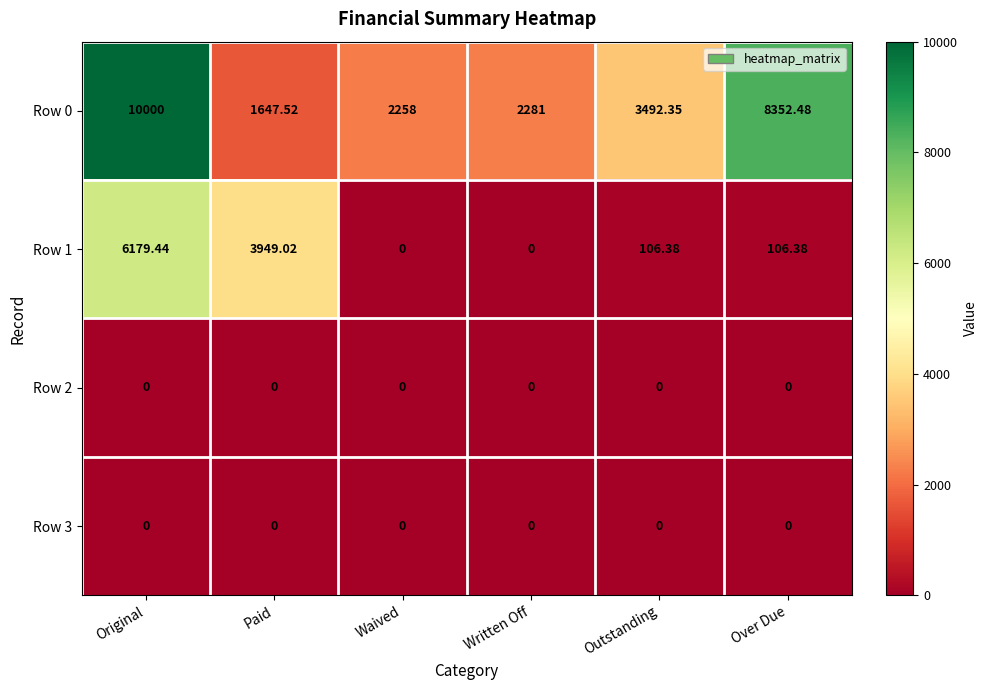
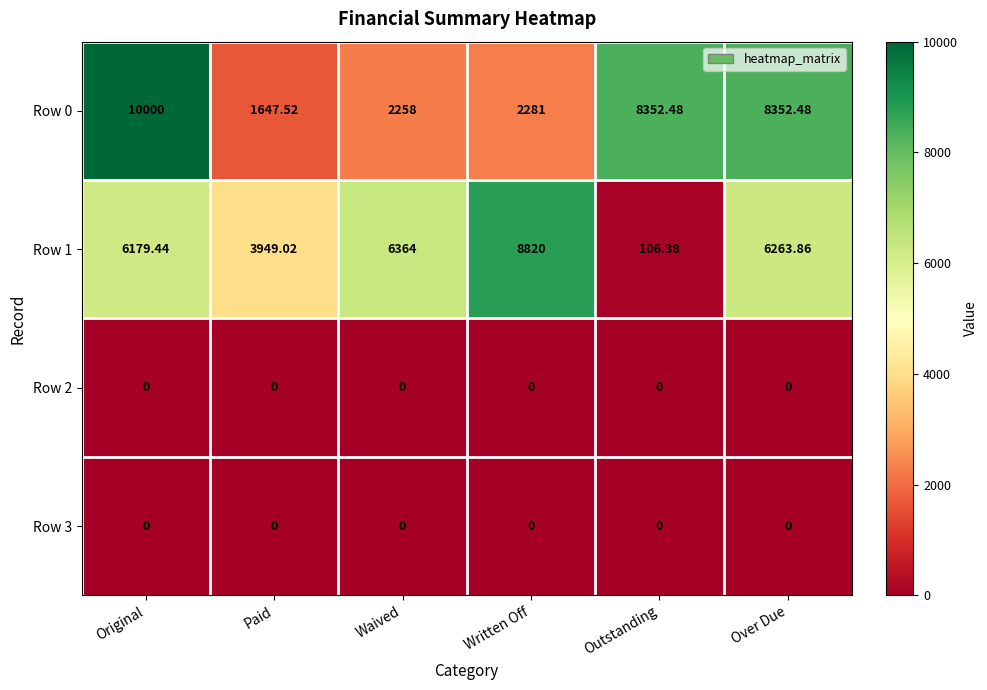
Row 0, Outstanding: 3492.35 -> 8352.48
Row 1, Waived: 0 -> 6364
Row 1, Written Off: 0 -> 8820
Row 1, Over Due: 106.38 -> 6263.86
